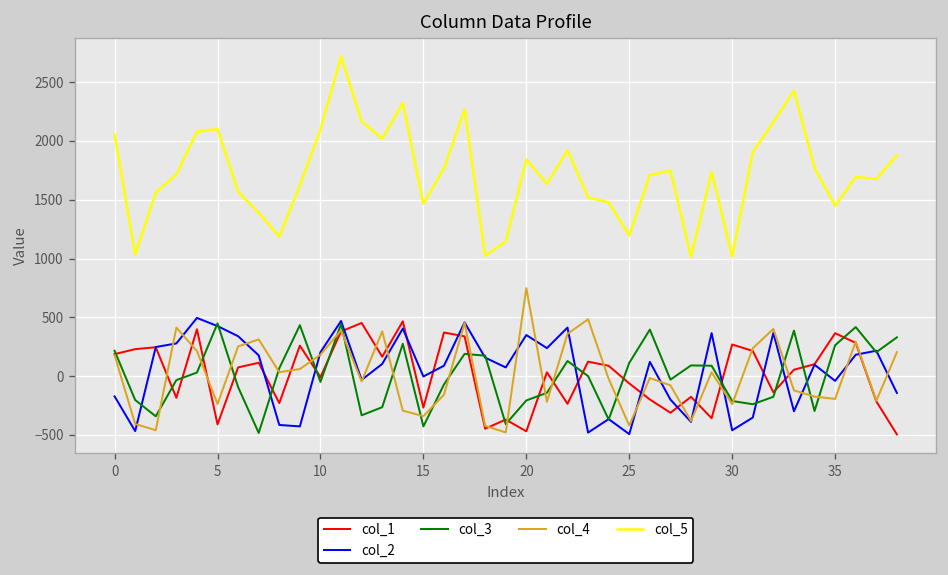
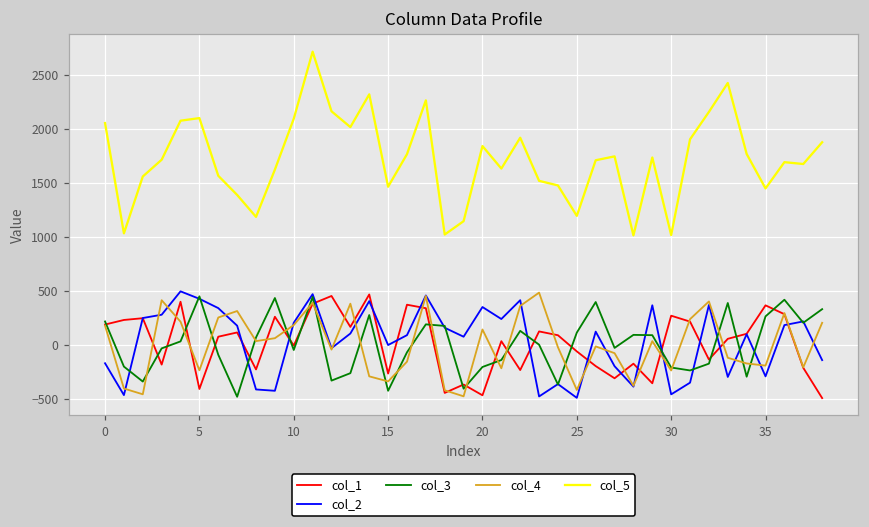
col_4, 20: 700 -> 100
col_2, 35: 0 -> -300
